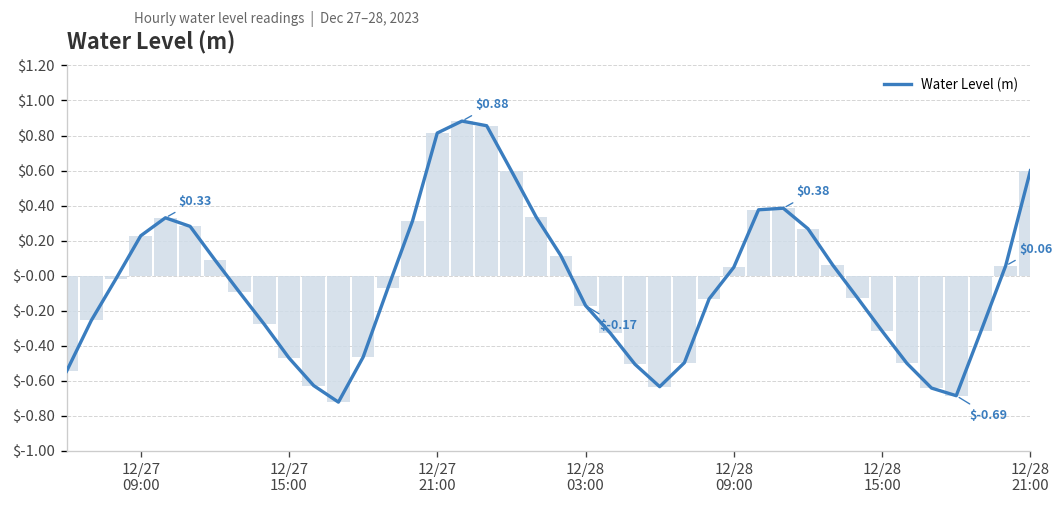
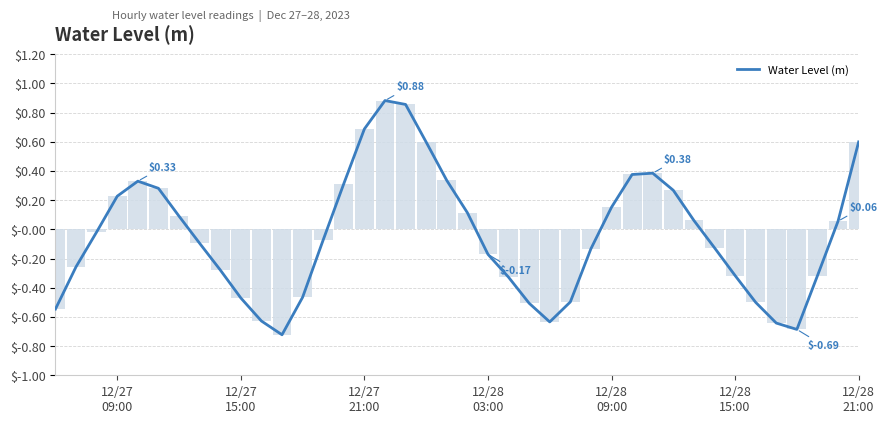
12/27 21:00: $0.81 -> $0.69
12/28 09:00: $0.05 -> $0.15
